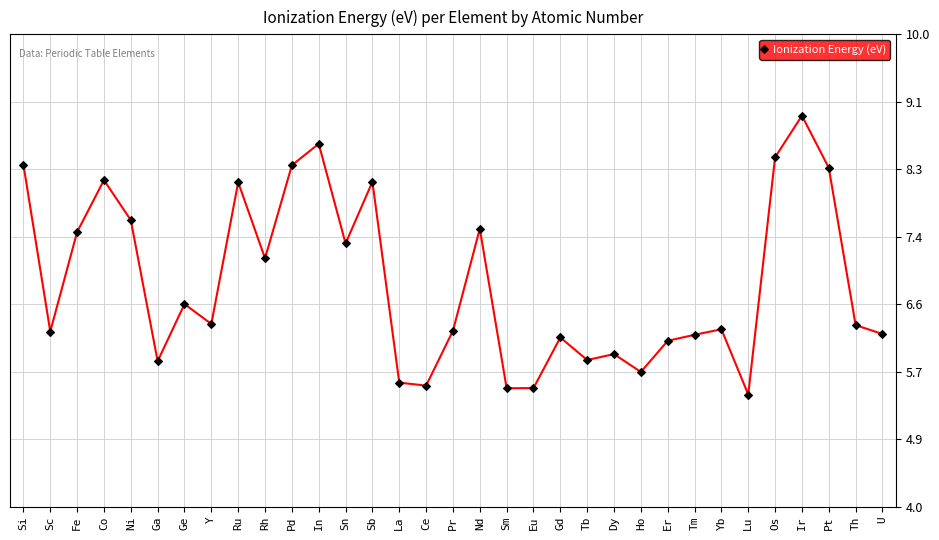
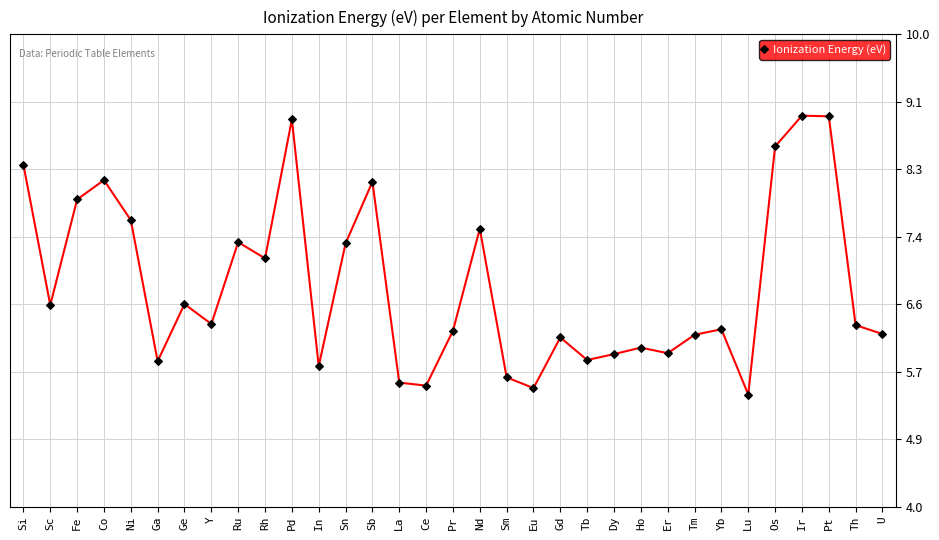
Sc: 6.2 -> 6.6
Fe: 7.5 -> 7.9
Ru: 8.1 -> 7.4
Pd: 8.3 -> 8.9
In: 8.6 -> 5.8
Sm: 5.5 -> 5.6
Ho: 5.7 -> 6.0
Er: 6.1 -> 6.0
Os: 8.4 -> 8.6
Pt: 8.3 -> 9.0
